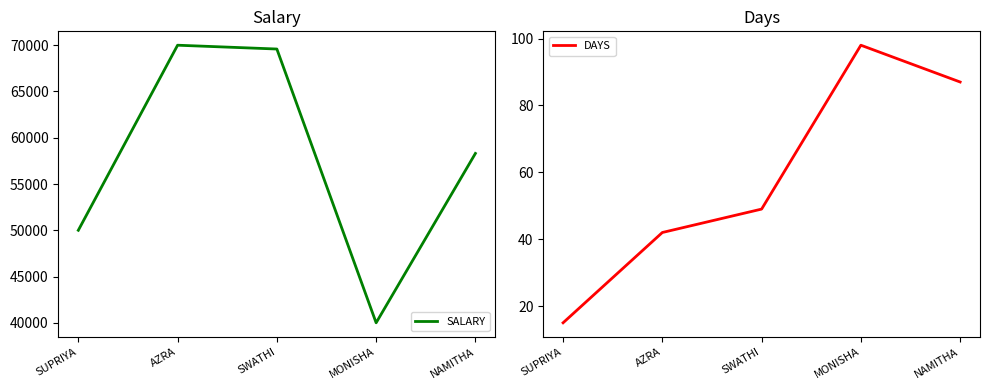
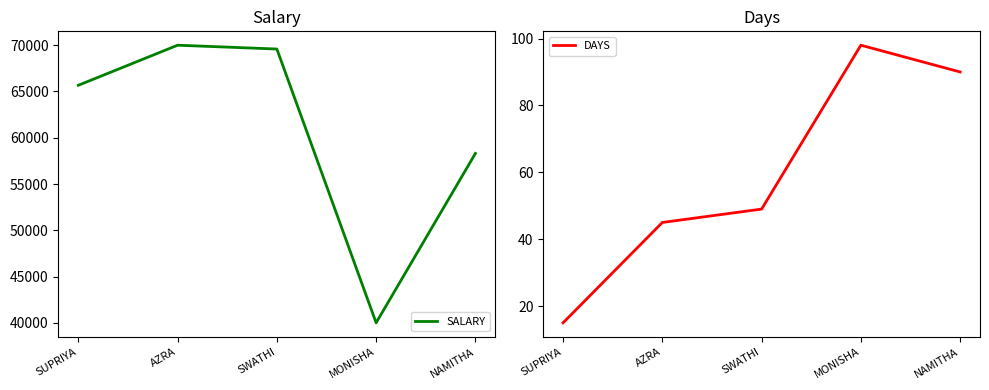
Salary, SUPRIYA: 50000 -> 66000
Days, AZRA: 42 -> 45
Days, NAMITHA: 87 -> 90
